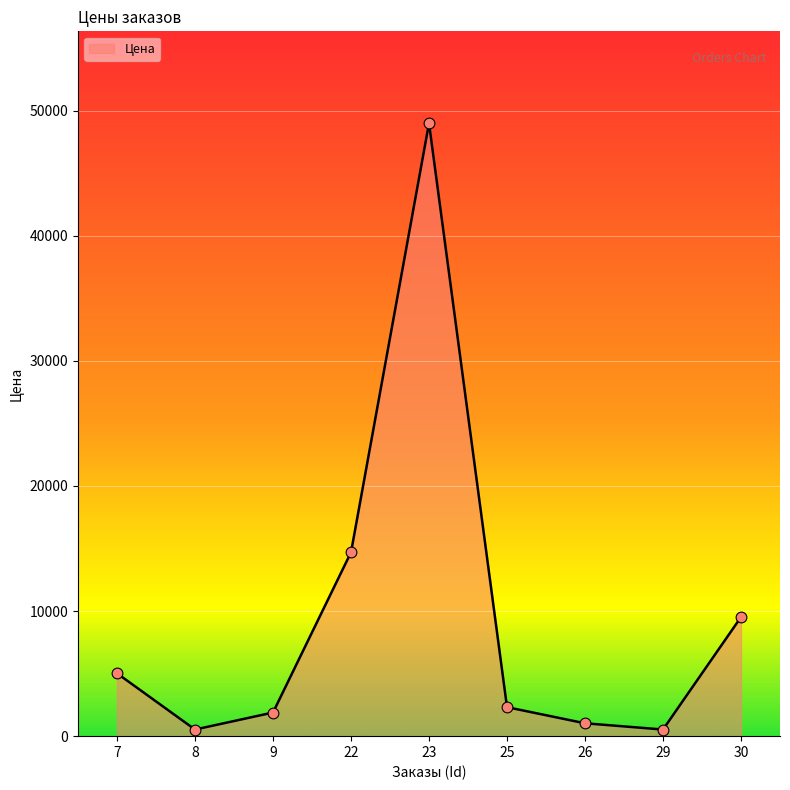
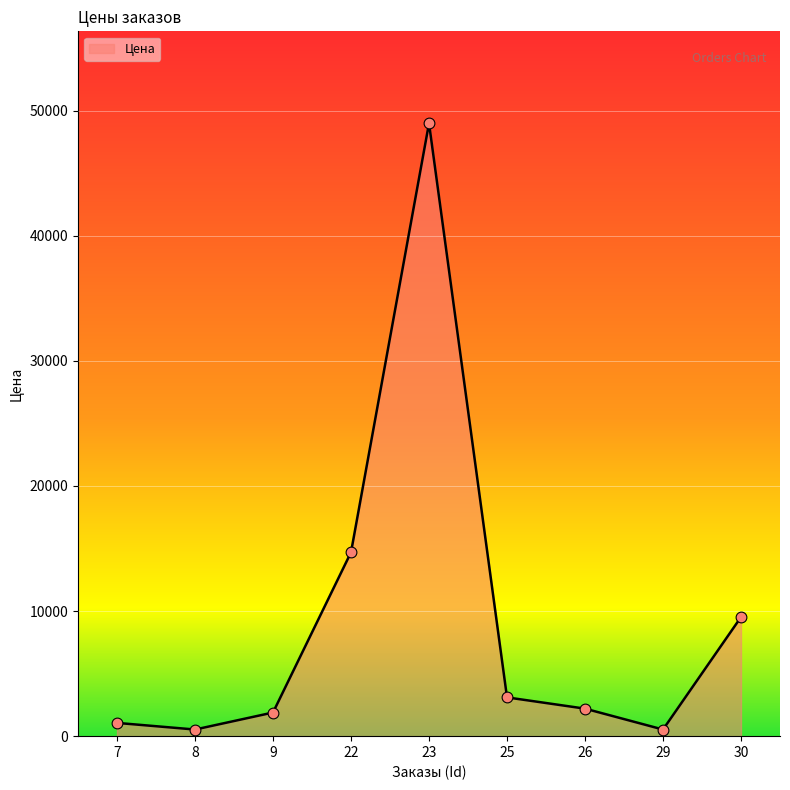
7: 5000 -> 1100
25: 2300 -> 3100
26: 1000 -> 2200
